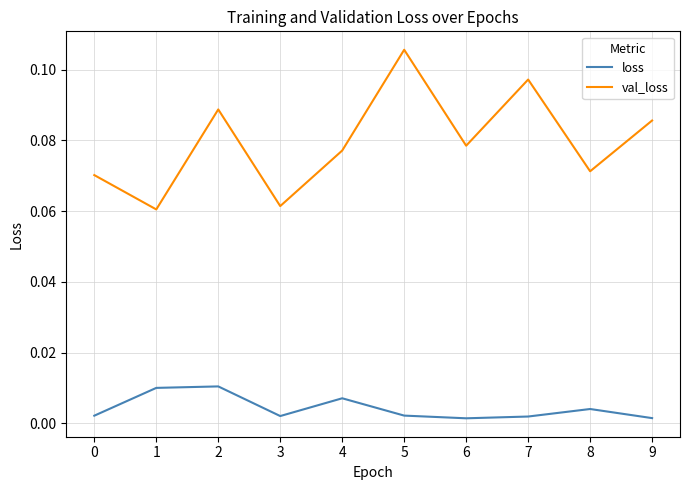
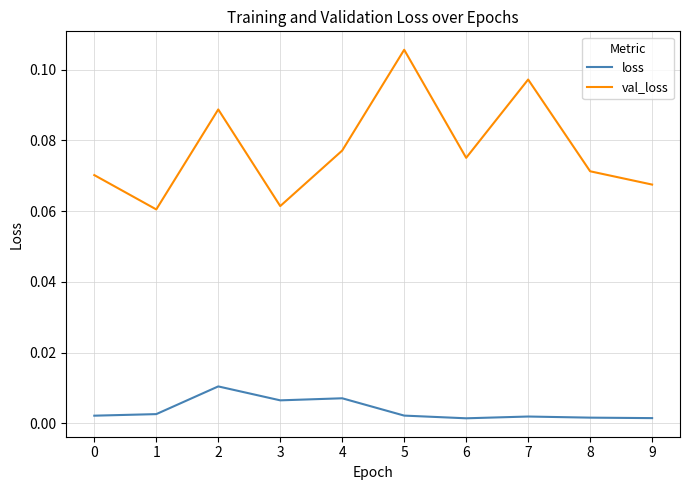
loss, 1: 0.010 -> 0.003
loss, 3: 0.002 -> 0.007
val_loss, 6: 0.078 -> 0.075
loss, 8: 0.004 -> 0.002
val_loss, 9: 0.086 -> 0.068
